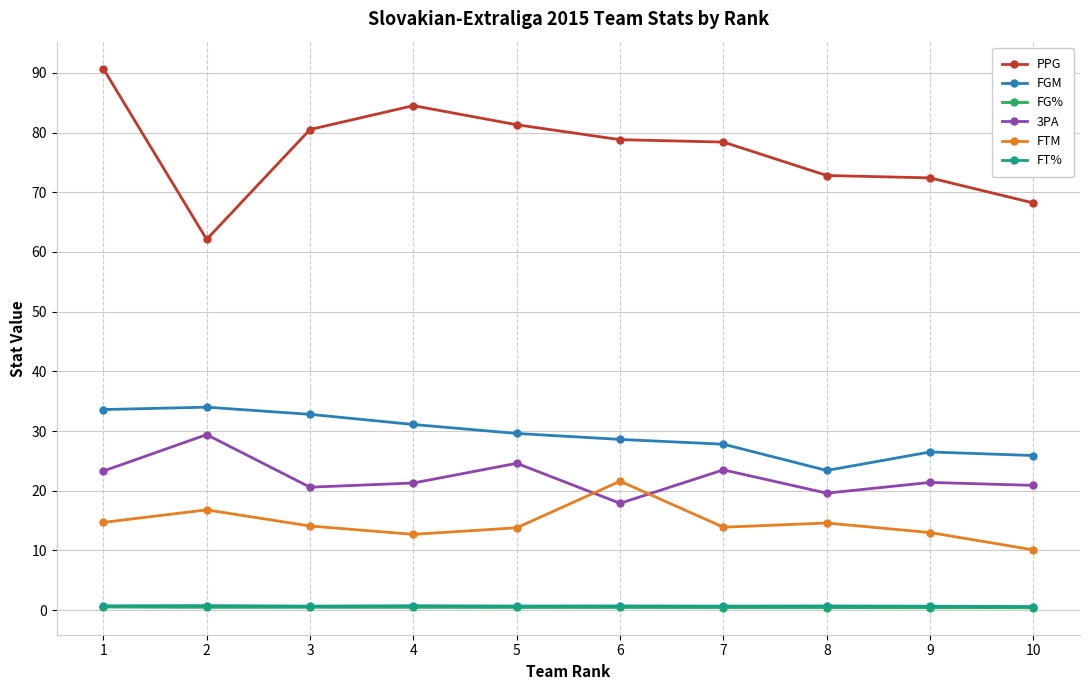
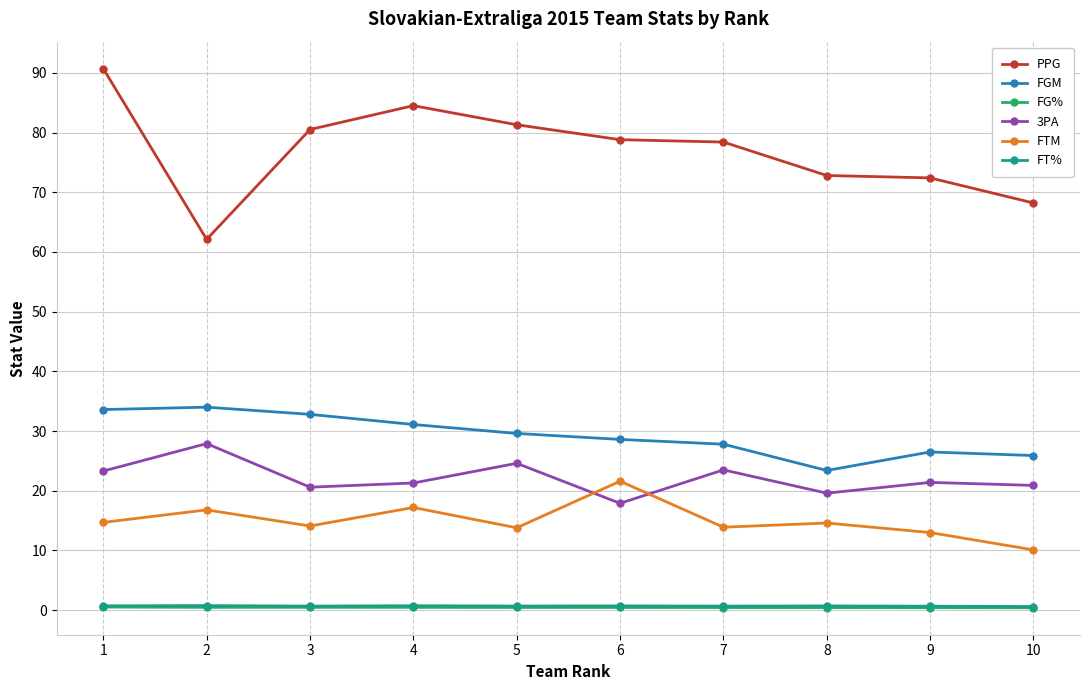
3PA, 2: 29 -> 28
FTM, 4: 13 -> 17
